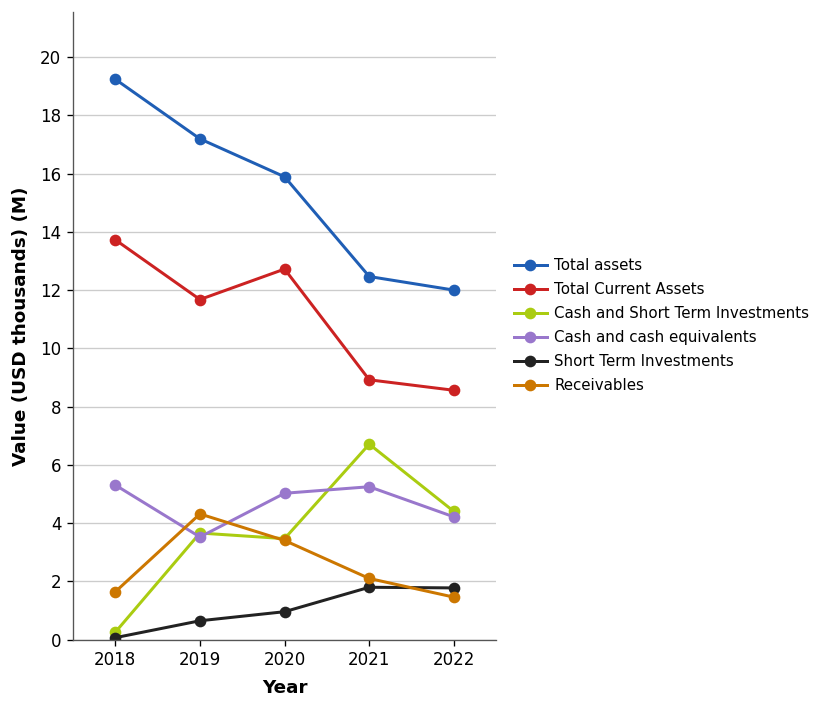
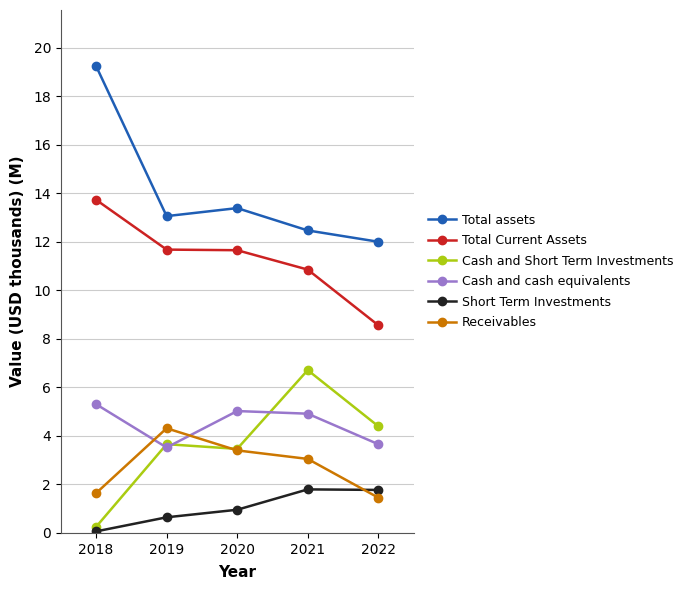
Total assets, 2019: 17.2 -> 13.1
Total assets, 2020: 15.9 -> 13.4
Total Current Assets, 2020: 12.7 -> 11.7
Total Current Assets, 2021: 8.9 -> 10.9
Cash and cash equivalents, 2021: 5.2 -> 4.9
Receivables, 2021: 2.1 -> 3.1
Cash and cash equivalents, 2022: 4.2 -> 3.7
